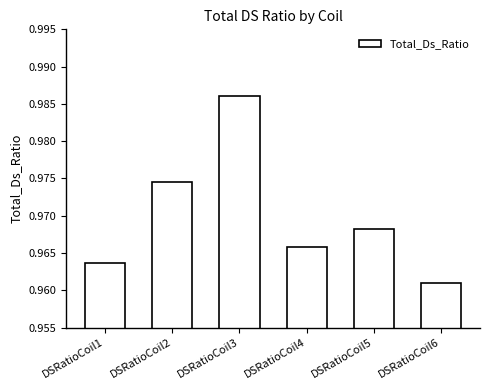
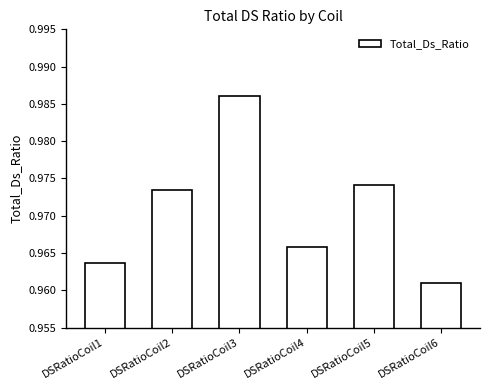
DSRatioCoil2: 0.975 -> 0.973
DSRatioCoil5: 0.968 -> 0.974
